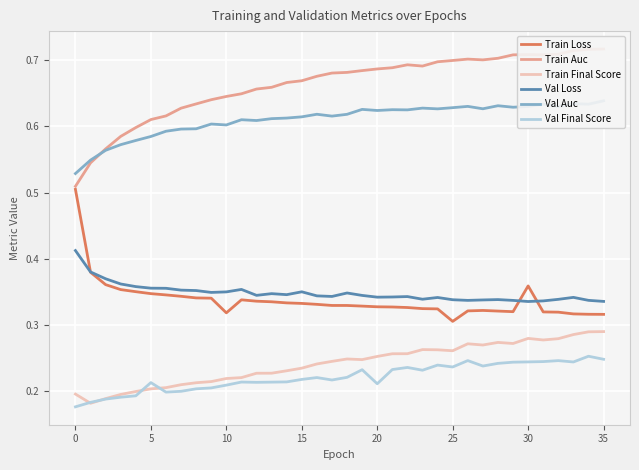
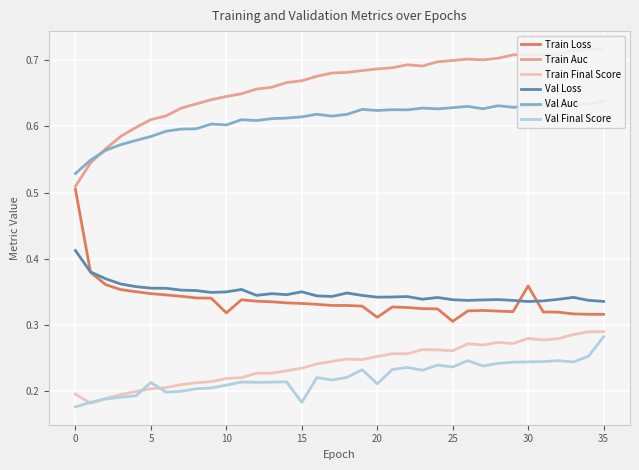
Val Final Score, 15: 0.22 -> 0.18
Train Loss, 20: 0.33 -> 0.31
Val Final Score, 35: 0.25 -> 0.28
